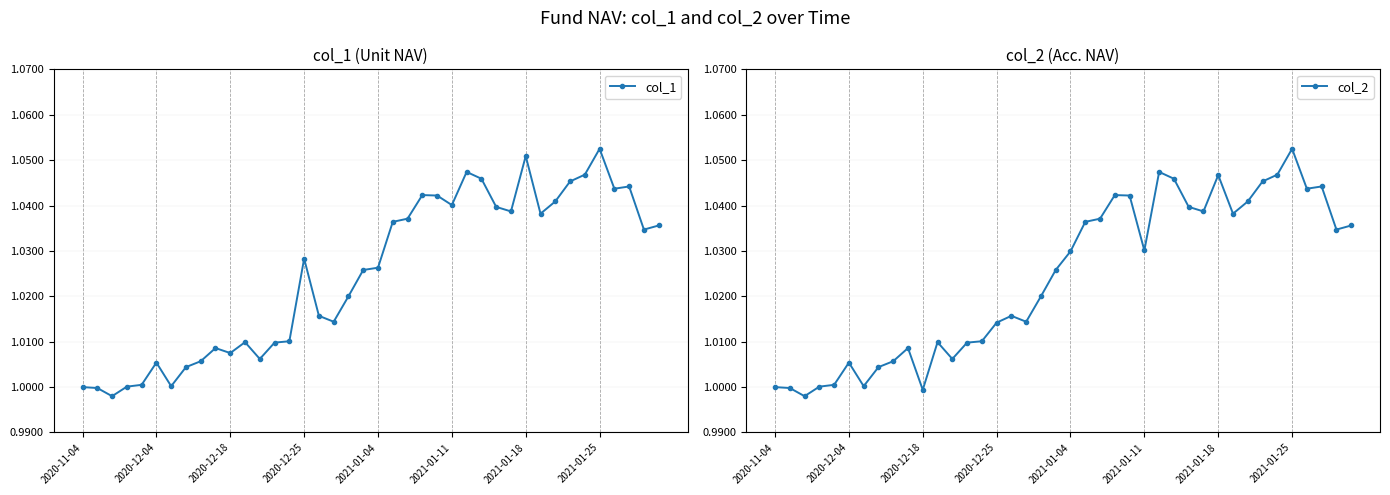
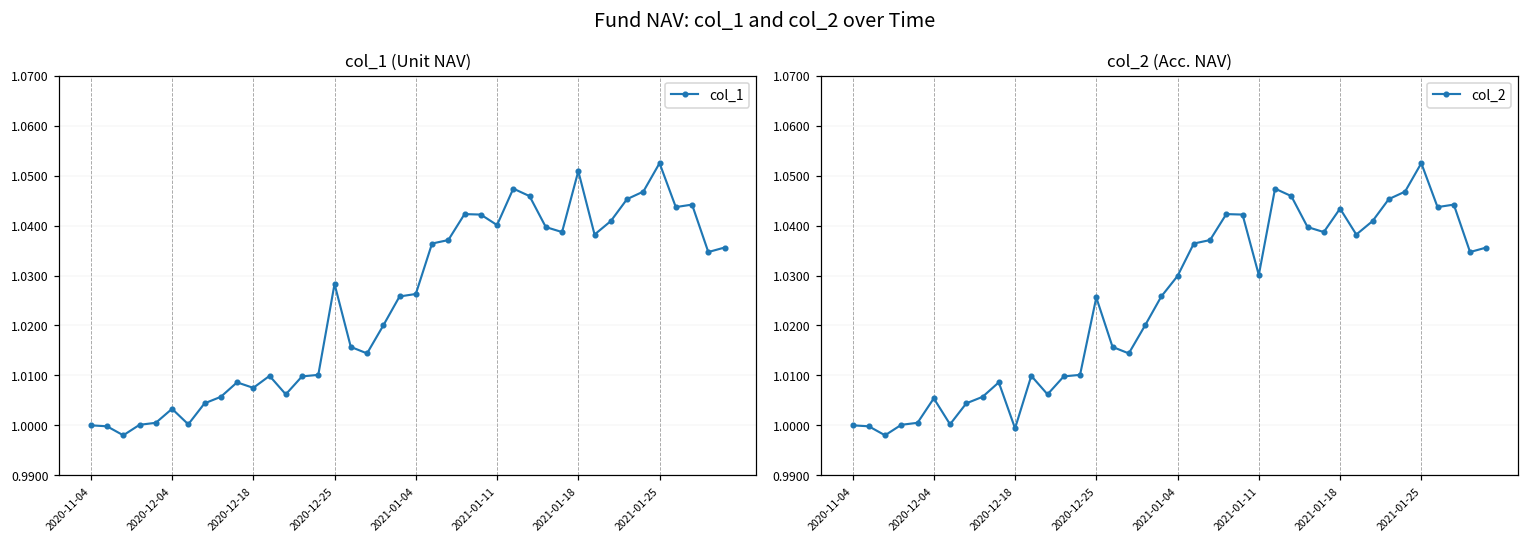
col_1 (Unit NAV), 2020-12-04: 1.005 -> 1.003
col_2 (Acc. NAV), 2020-12-25: 1.014 -> 1.026
col_2 (Acc. NAV), 2021-01-18: 1.047 -> 1.043
